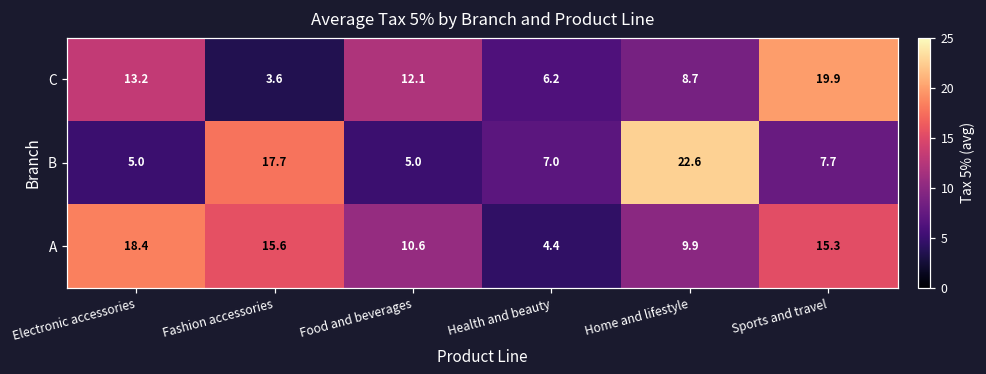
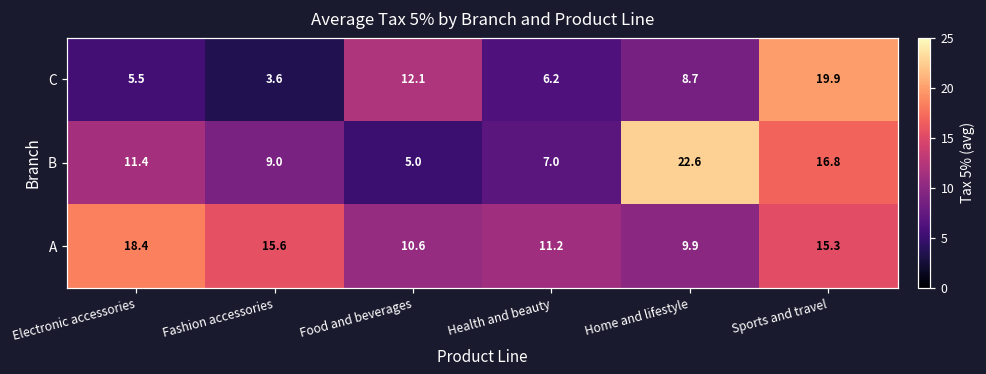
C, Electronic accessories: 13.2 -> 5.5
B, Electronic accessories: 5.0 -> 11.4
B, Fashion accessories: 17.7 -> 9.0
B, Sports and travel: 7.7 -> 16.8
A, Health and beauty: 4.4 -> 11.2
